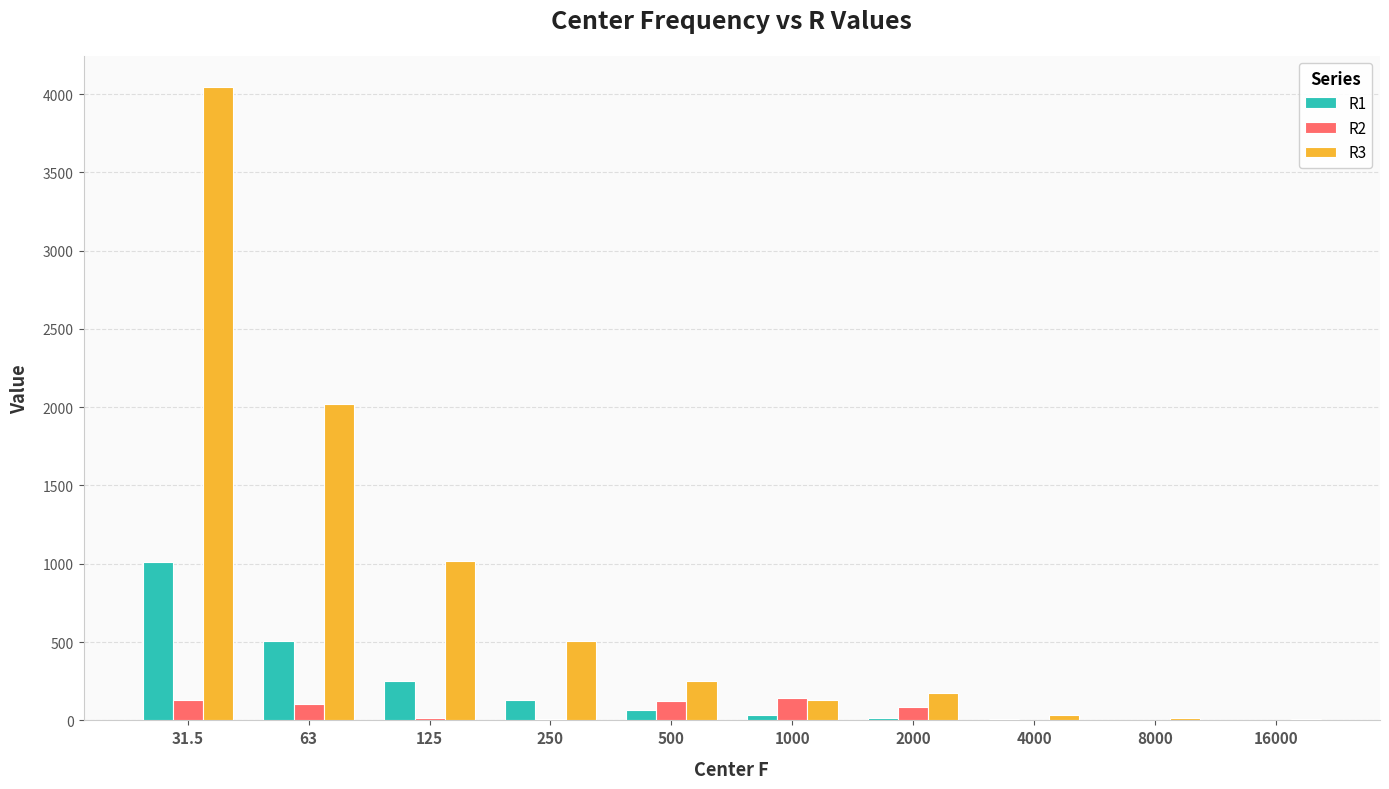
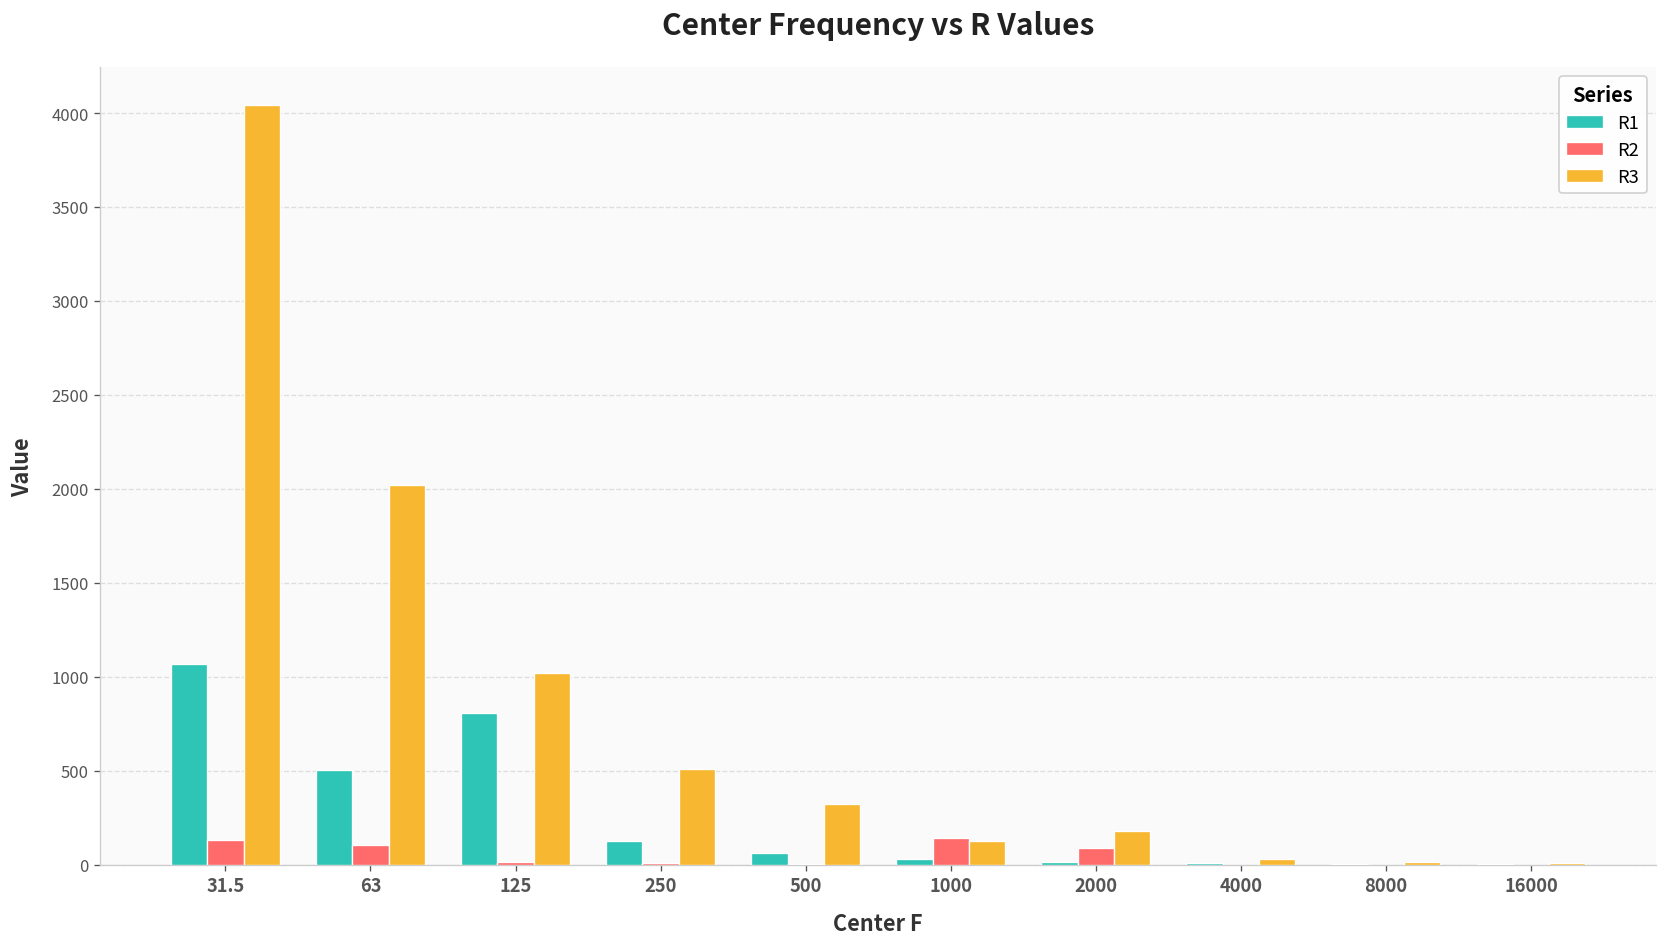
R1, 31.5: 1010 -> 1070
R1, 125: 250 -> 810
R2, 500: 120 -> 0
R3, 500: 250 -> 320
